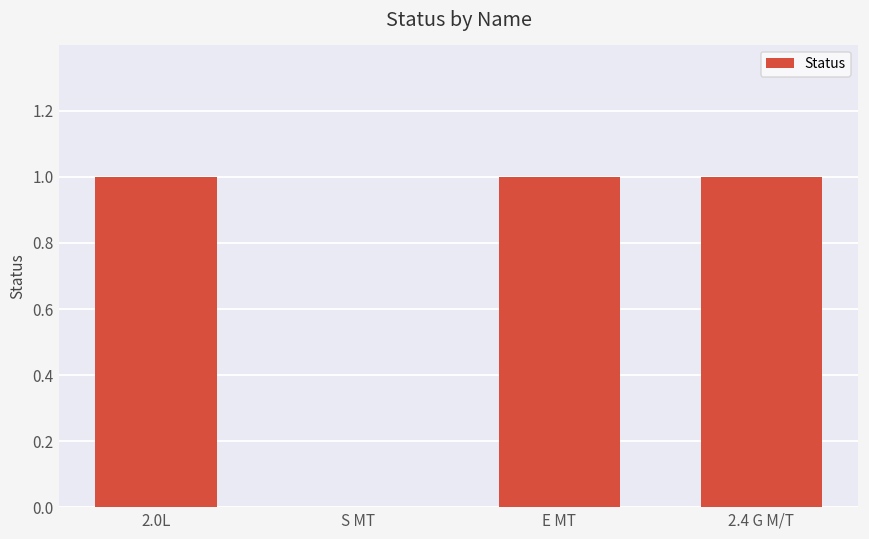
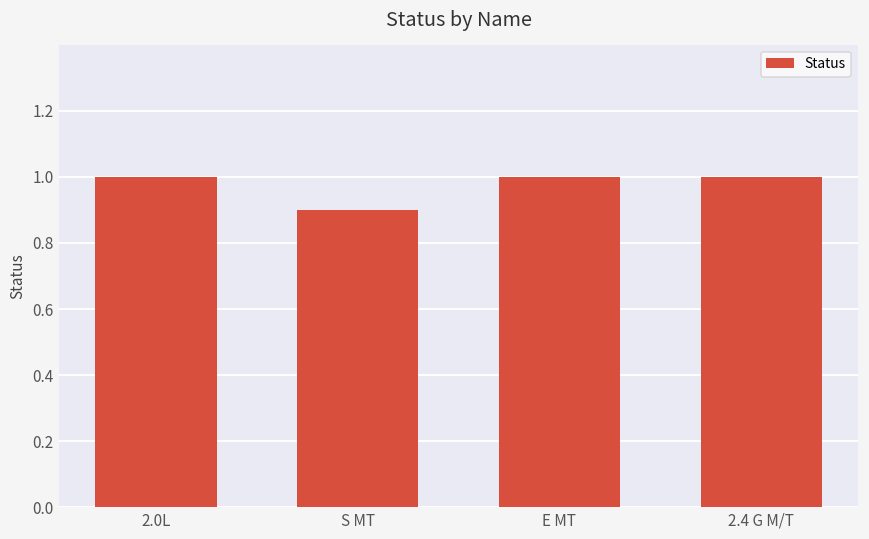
S MT: 0.0 -> 0.9
